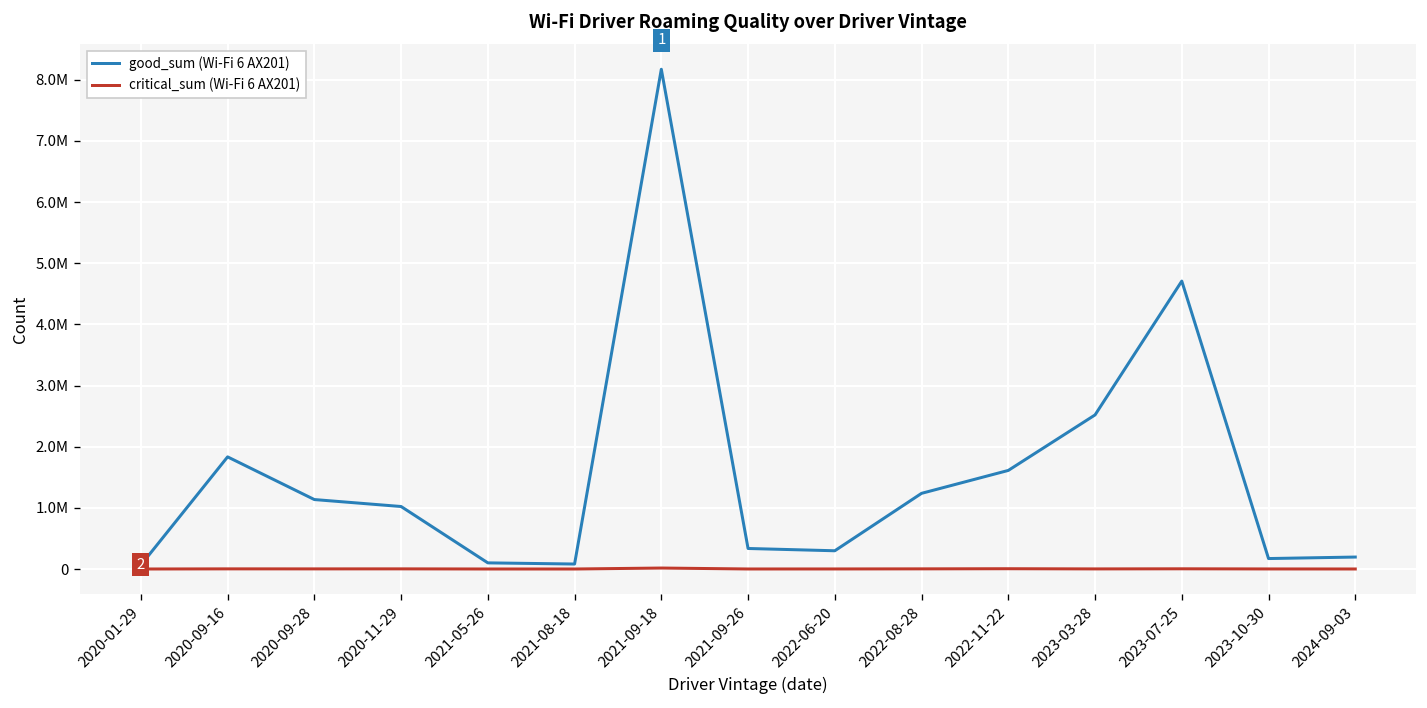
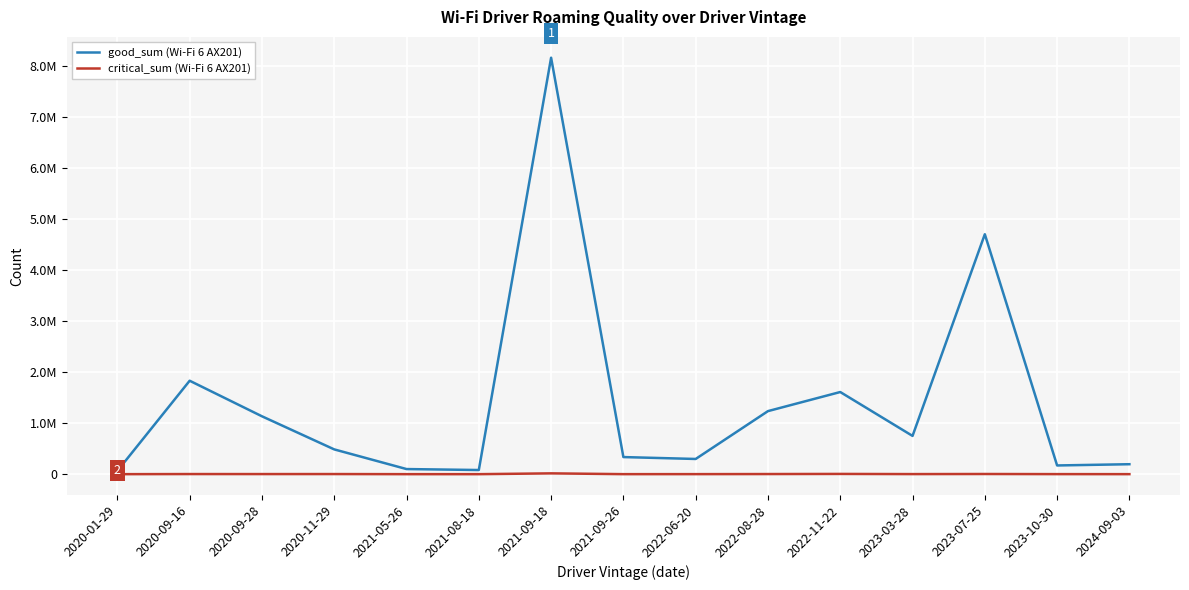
good_sum (Wi-Fi 6 AX201), 2020-11-29: 1000000 -> 500000
good_sum (Wi-Fi 6 AX201), 2023-03-28: 2500000 -> 800000
